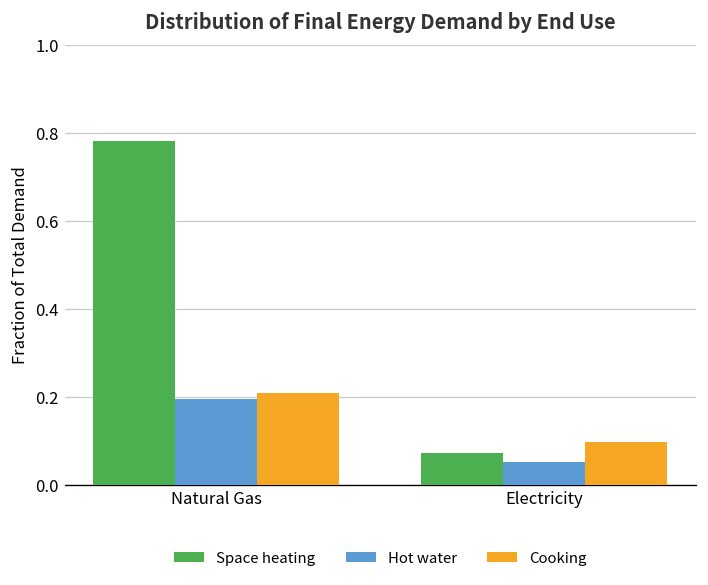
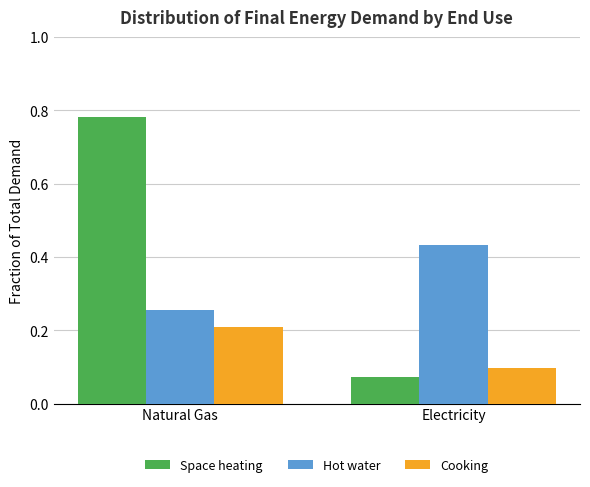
Hot water, Natural Gas: 0.20 -> 0.26
Hot water, Electricity: 0.05 -> 0.43
